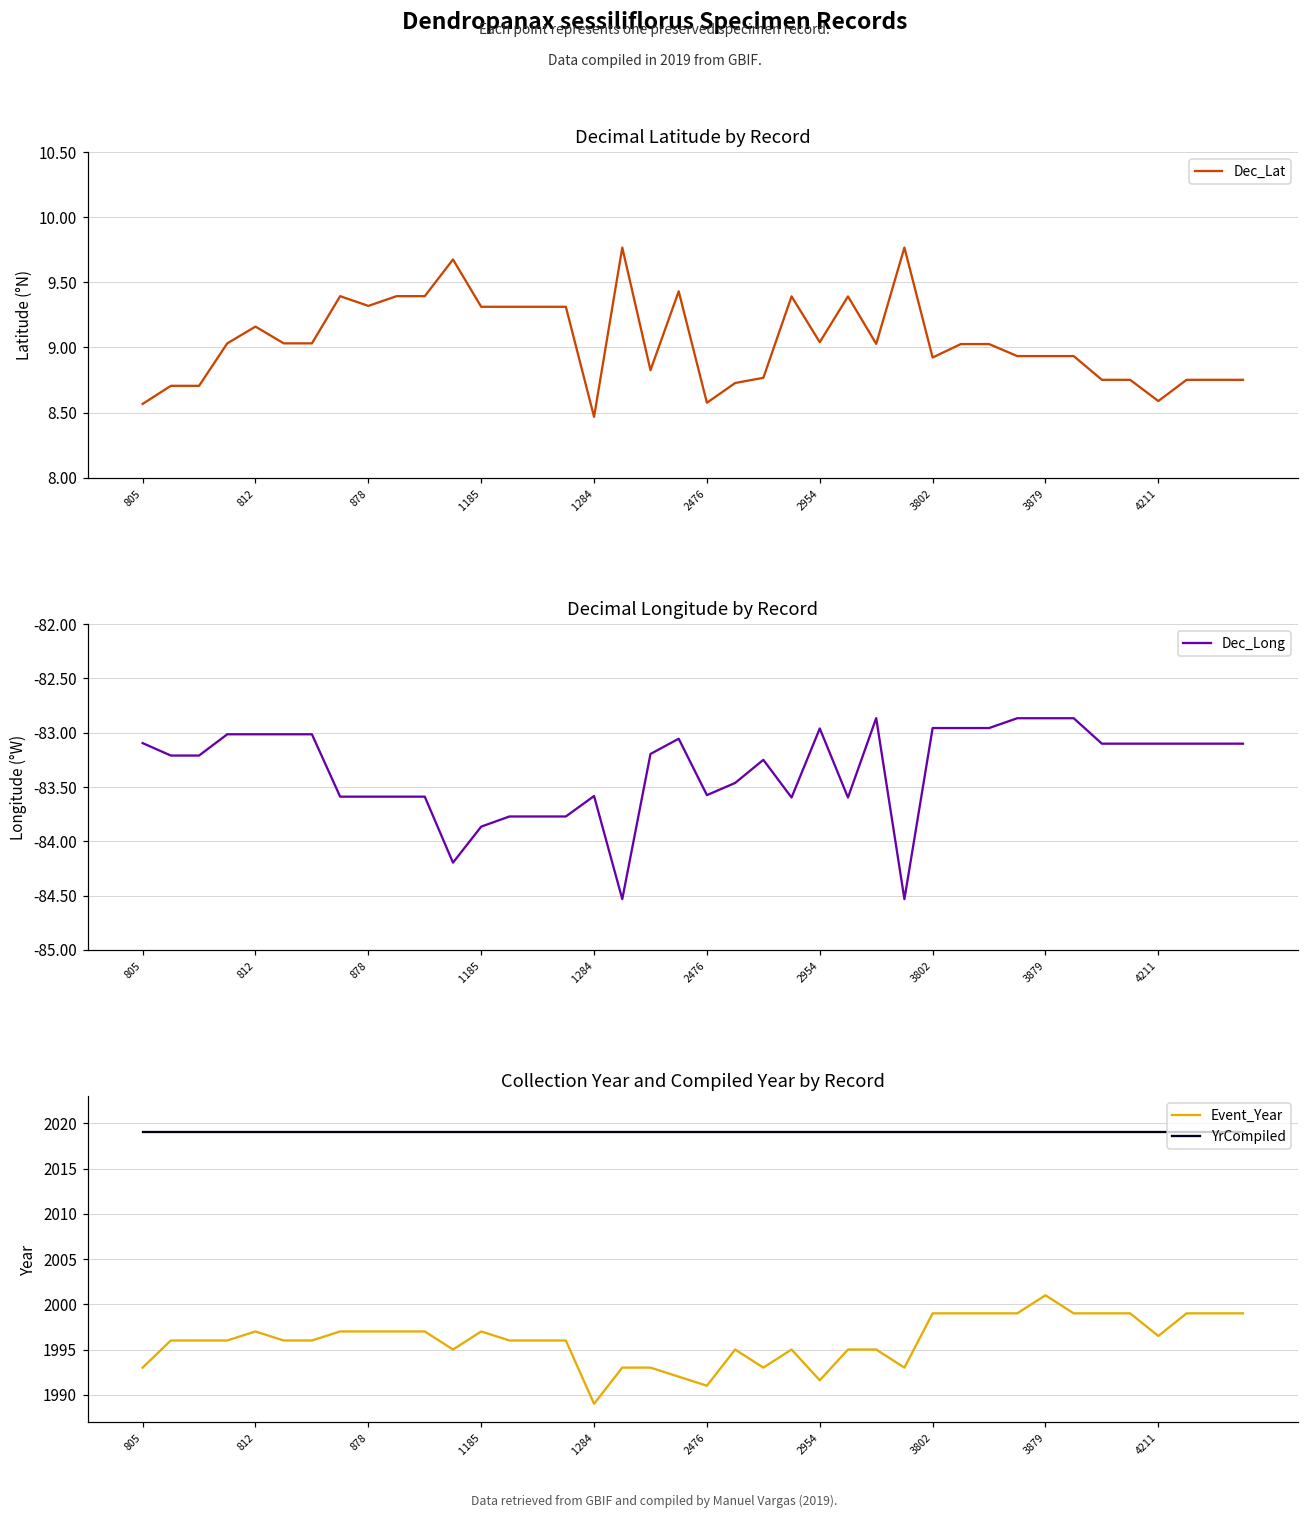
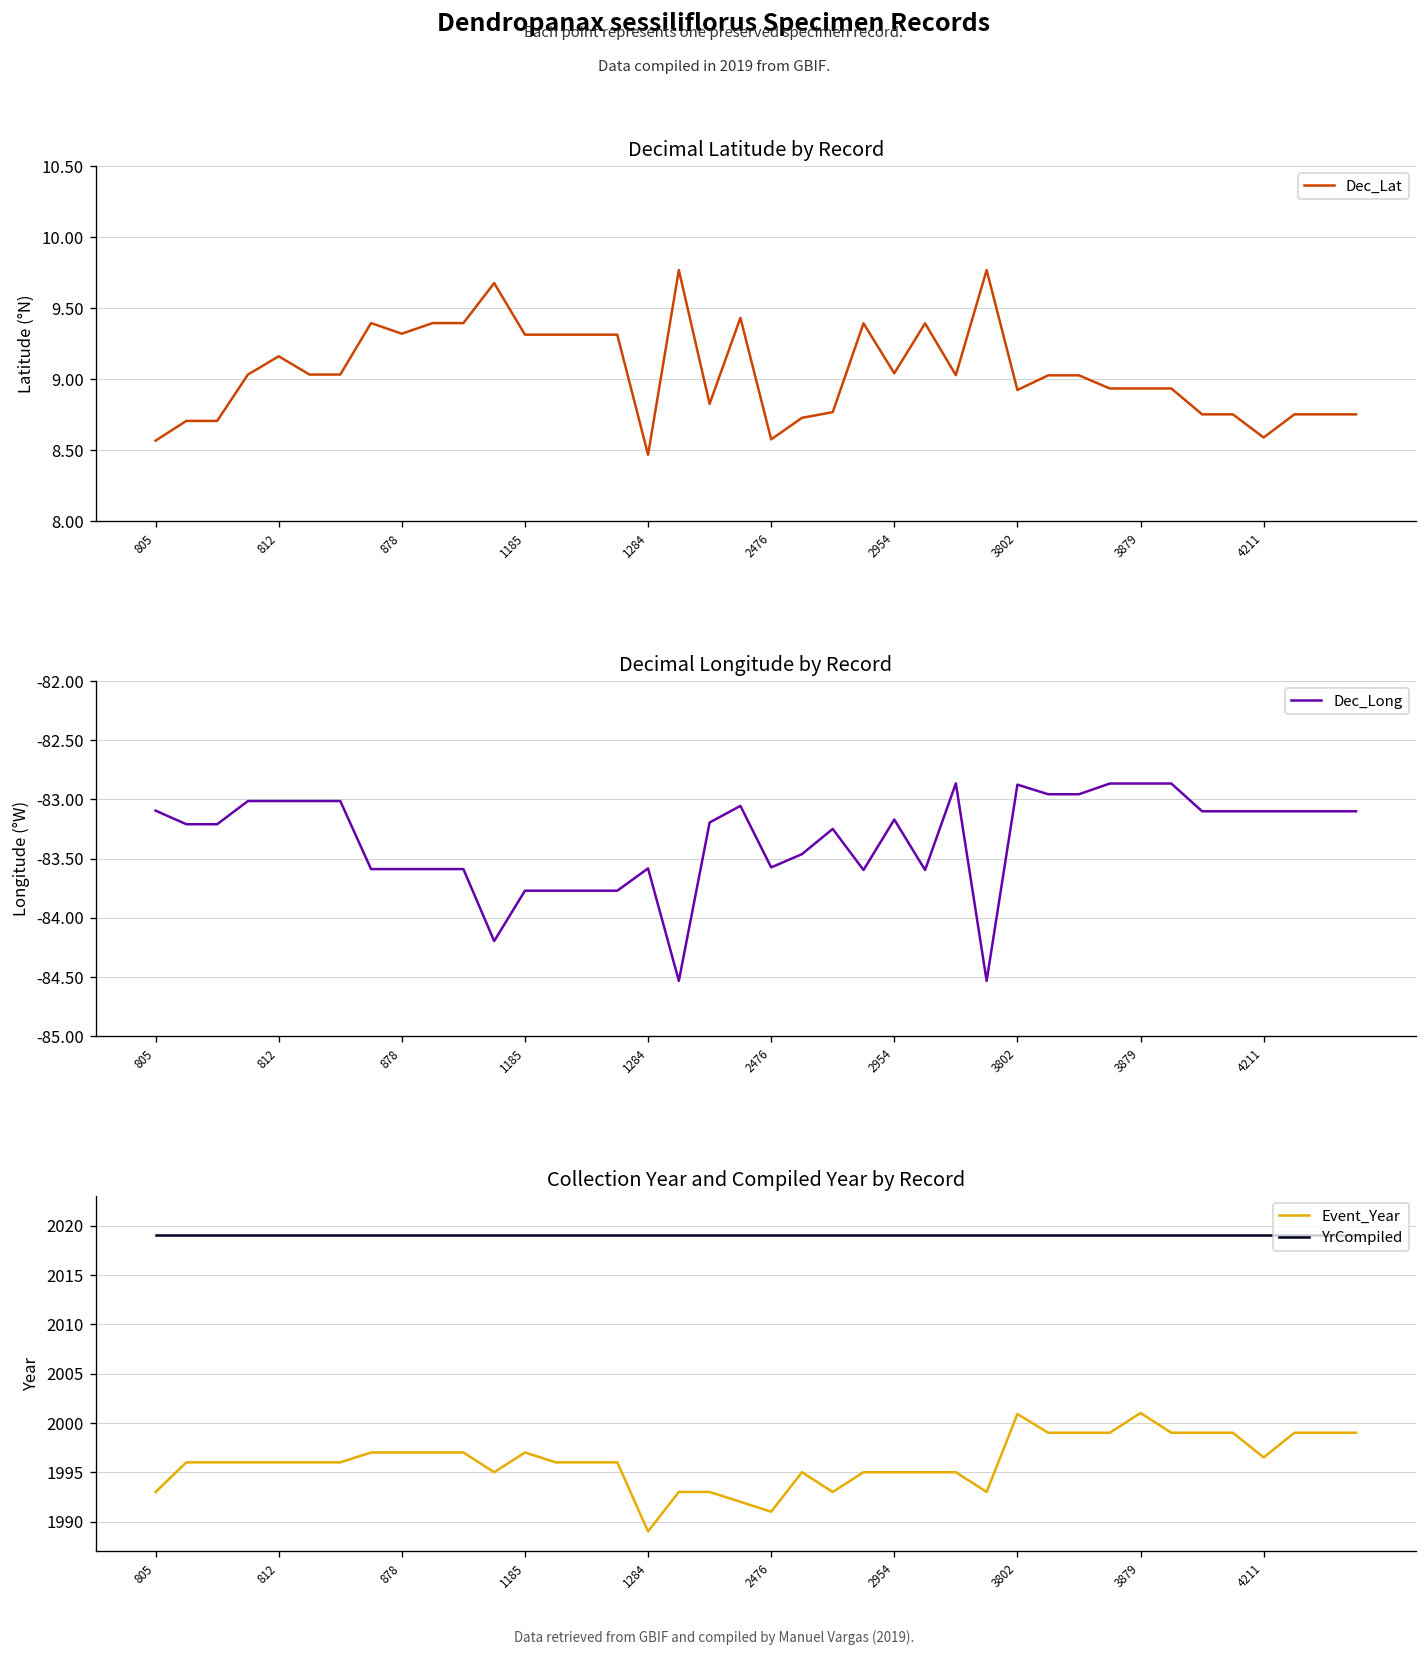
Decimal Longitude by Record, 1185: -83.9 -> -83.8
Decimal Longitude by Record, 2954: -83.0 -> -83.2
Decimal Longitude by Record, 3802: -83.0 -> -82.9
Collection Year and Compiled Year by Record, Event_Year, 812: 1997 -> 1996
Collection Year and Compiled Year by Record, Event_Year, 2954: 1992 -> 1995
Collection Year and Compiled Year by Record, Event_Year, 3802: 1999 -> 2001
